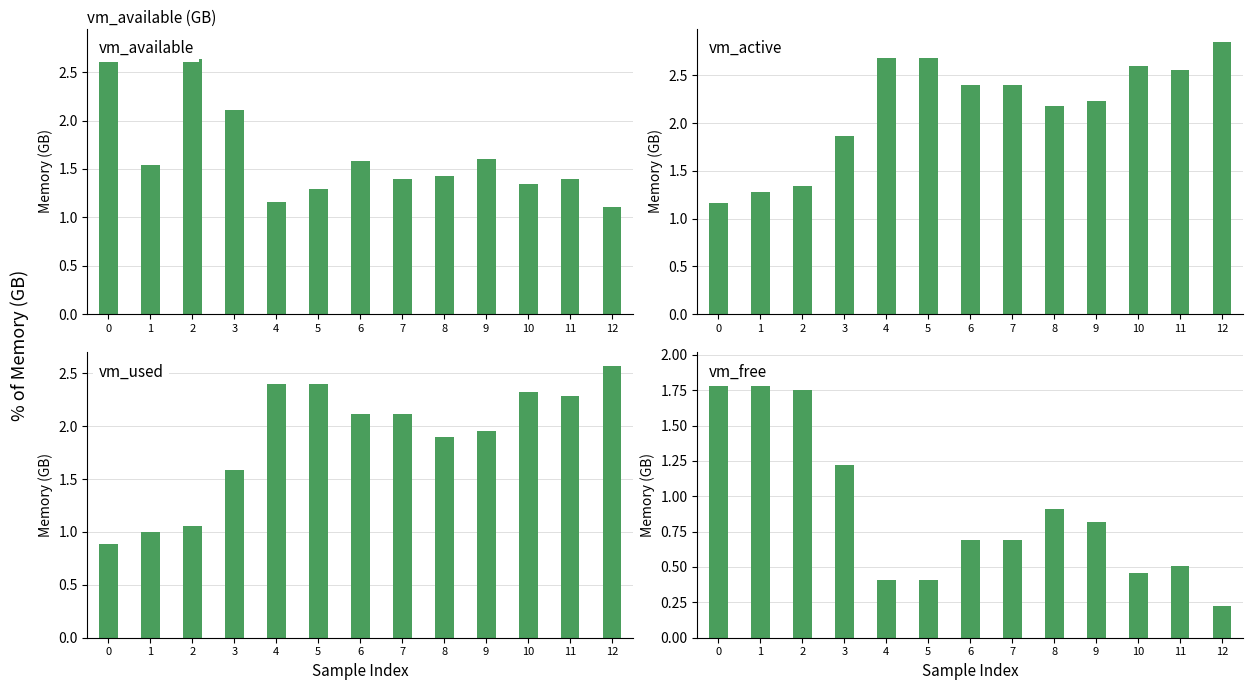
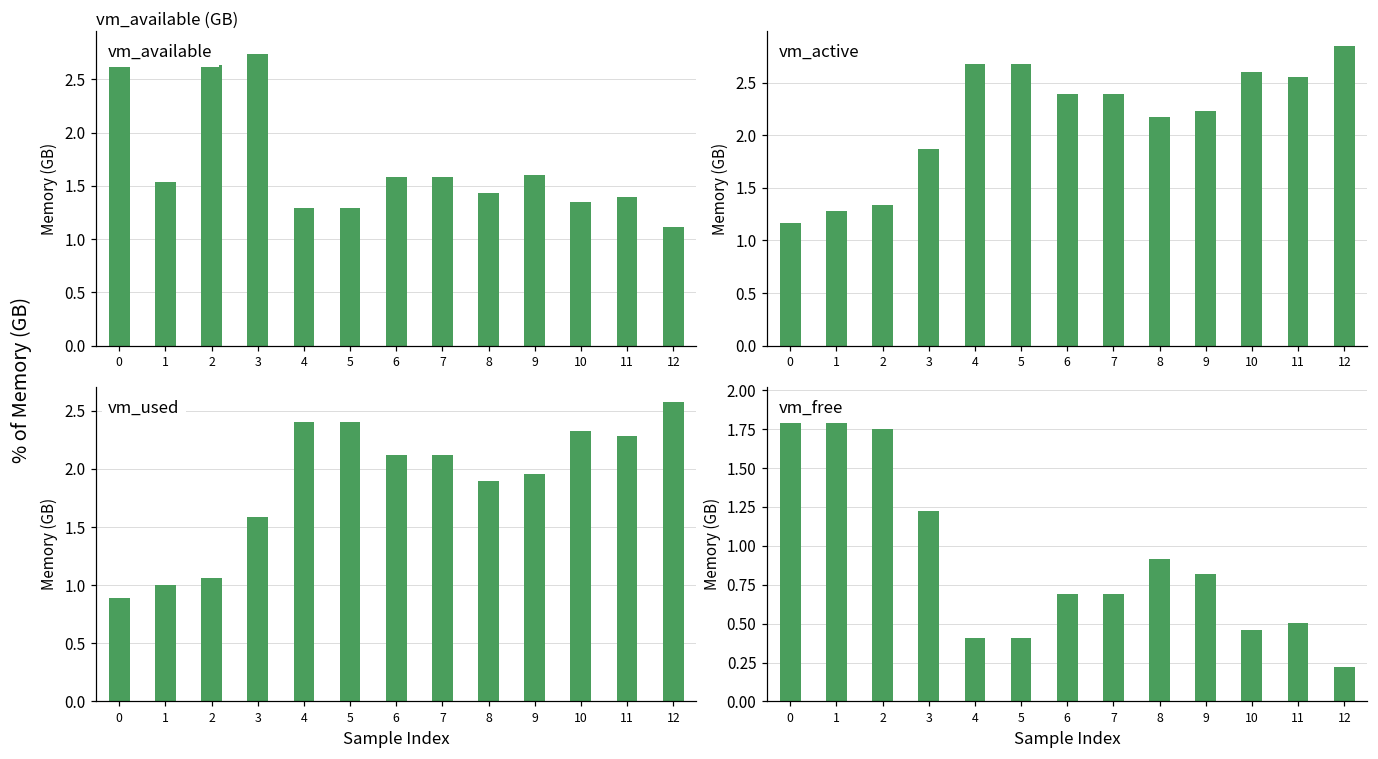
vm_available (GB), 3: 2.1 -> 2.7
vm_available (GB), 4: 1.2 -> 1.3
vm_available (GB), 7: 1.4 -> 1.6
